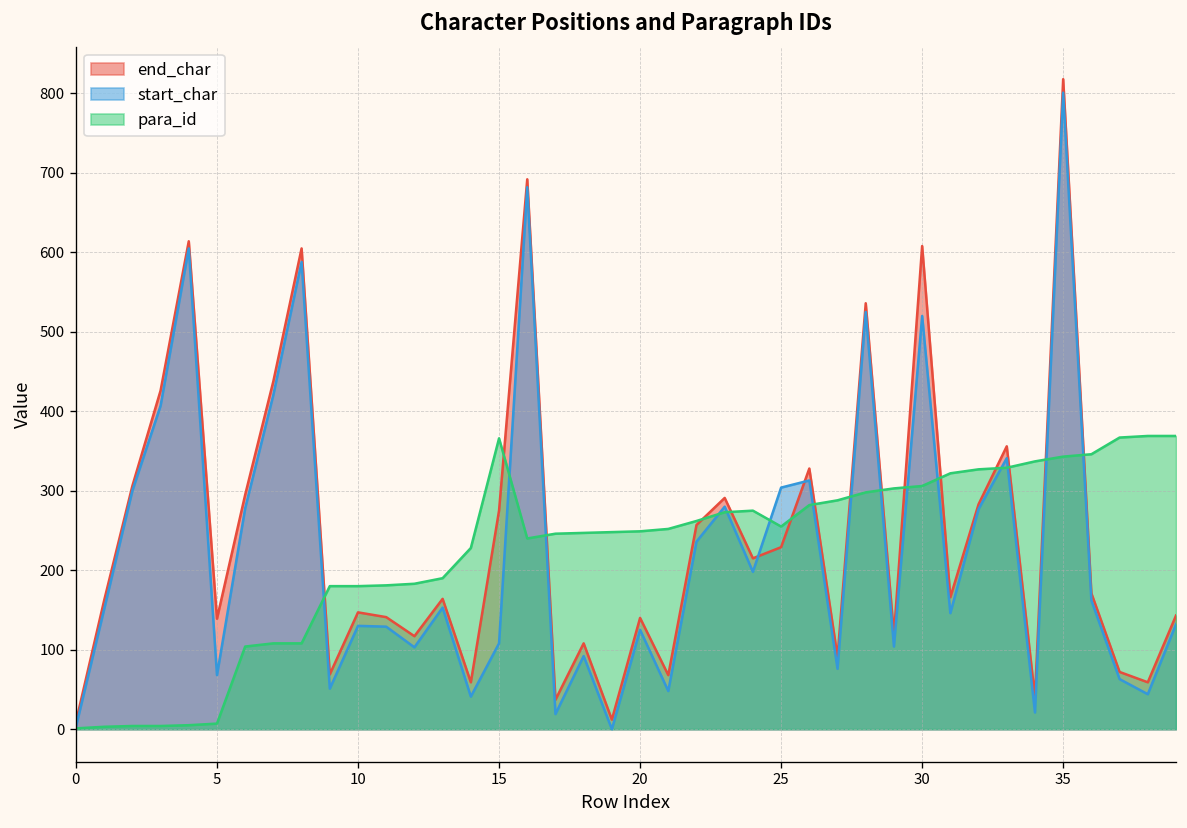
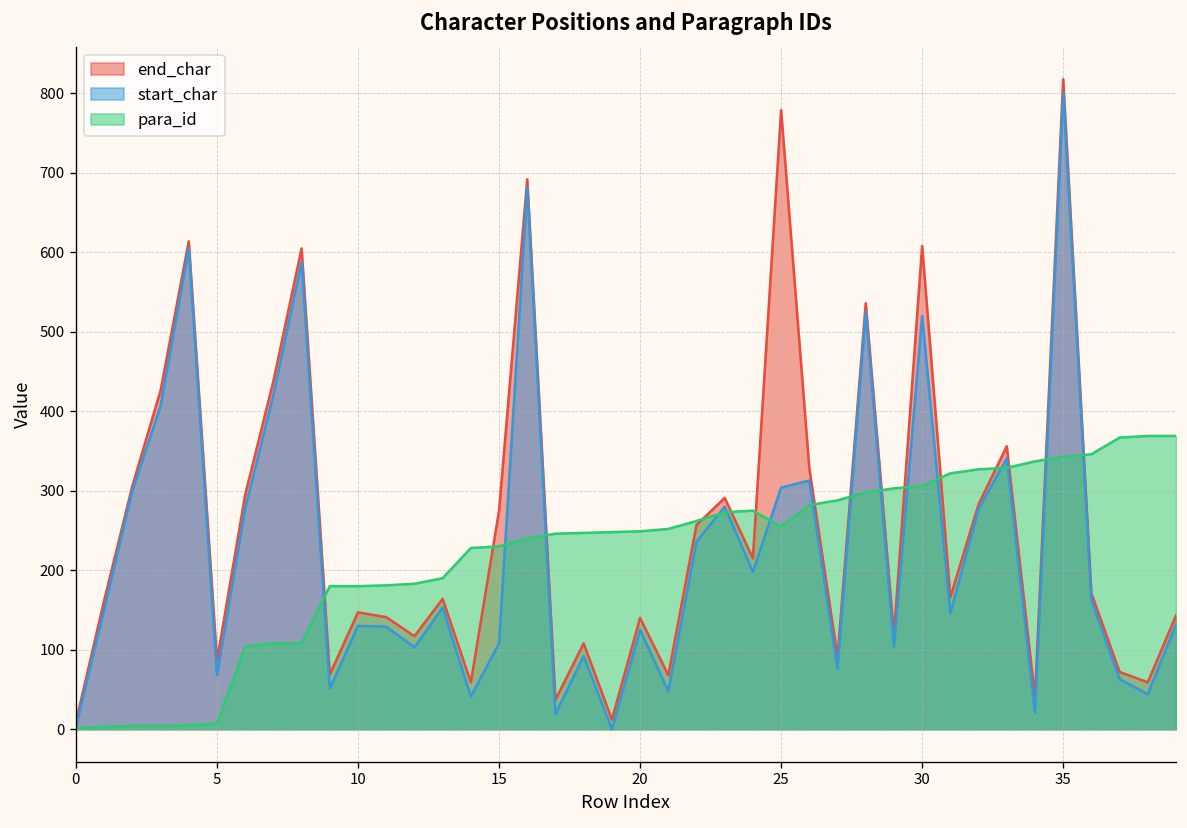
end_char, 5: 140 -> 90
para_id, 15: 370 -> 230
end_char, 25: 230 -> 780
